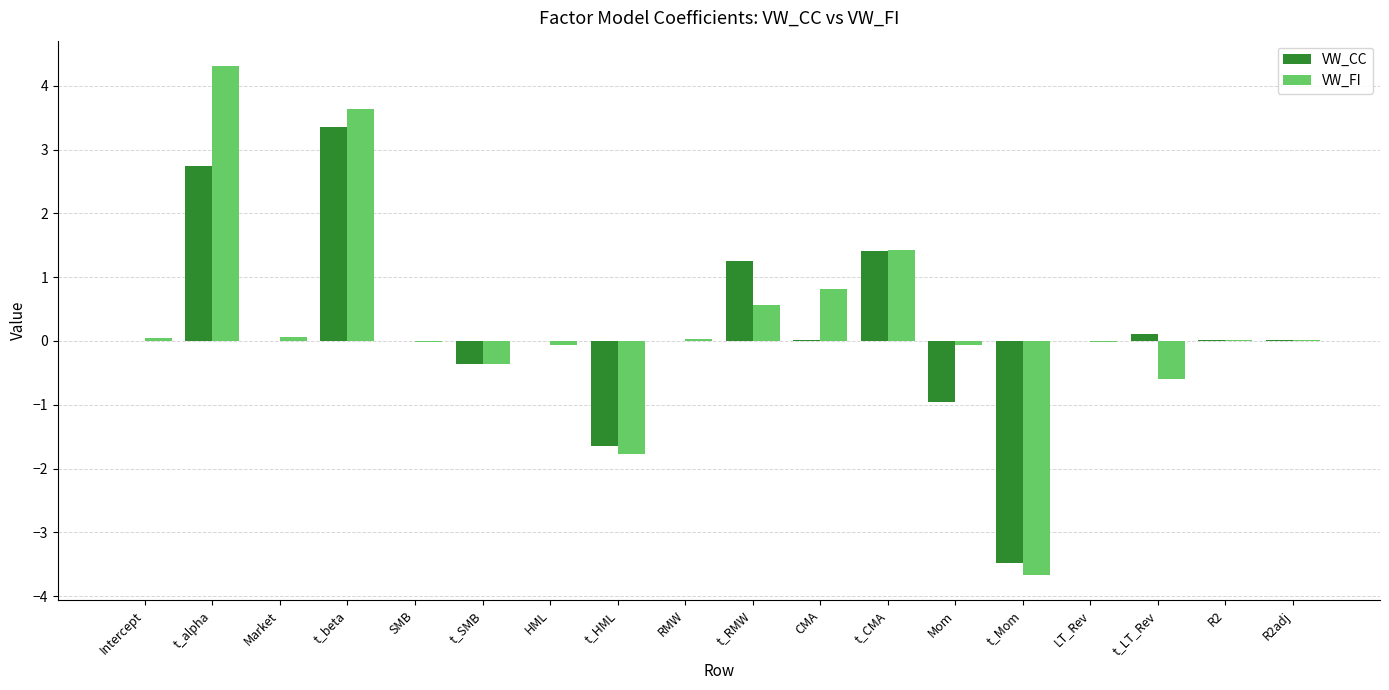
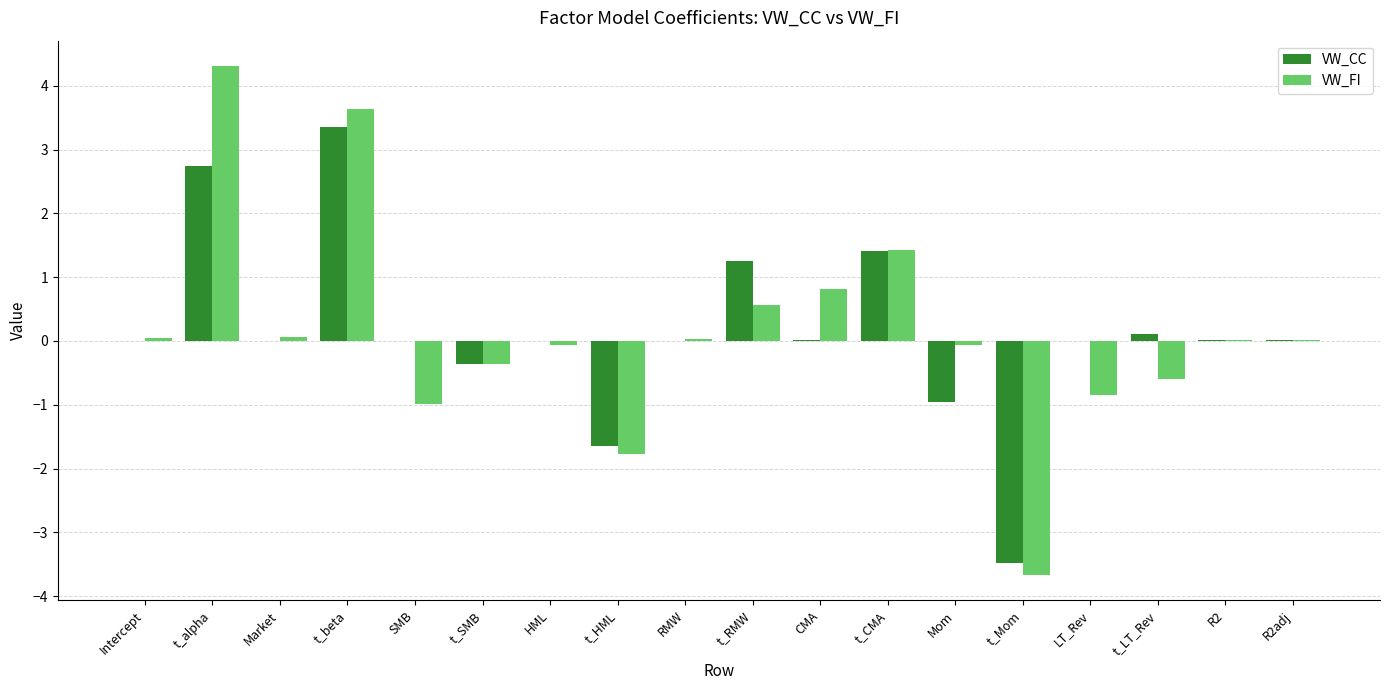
VW_FI, SMB: 0.0 -> -1.0
VW_FI, LT_Rev: 0.0 -> -0.9
